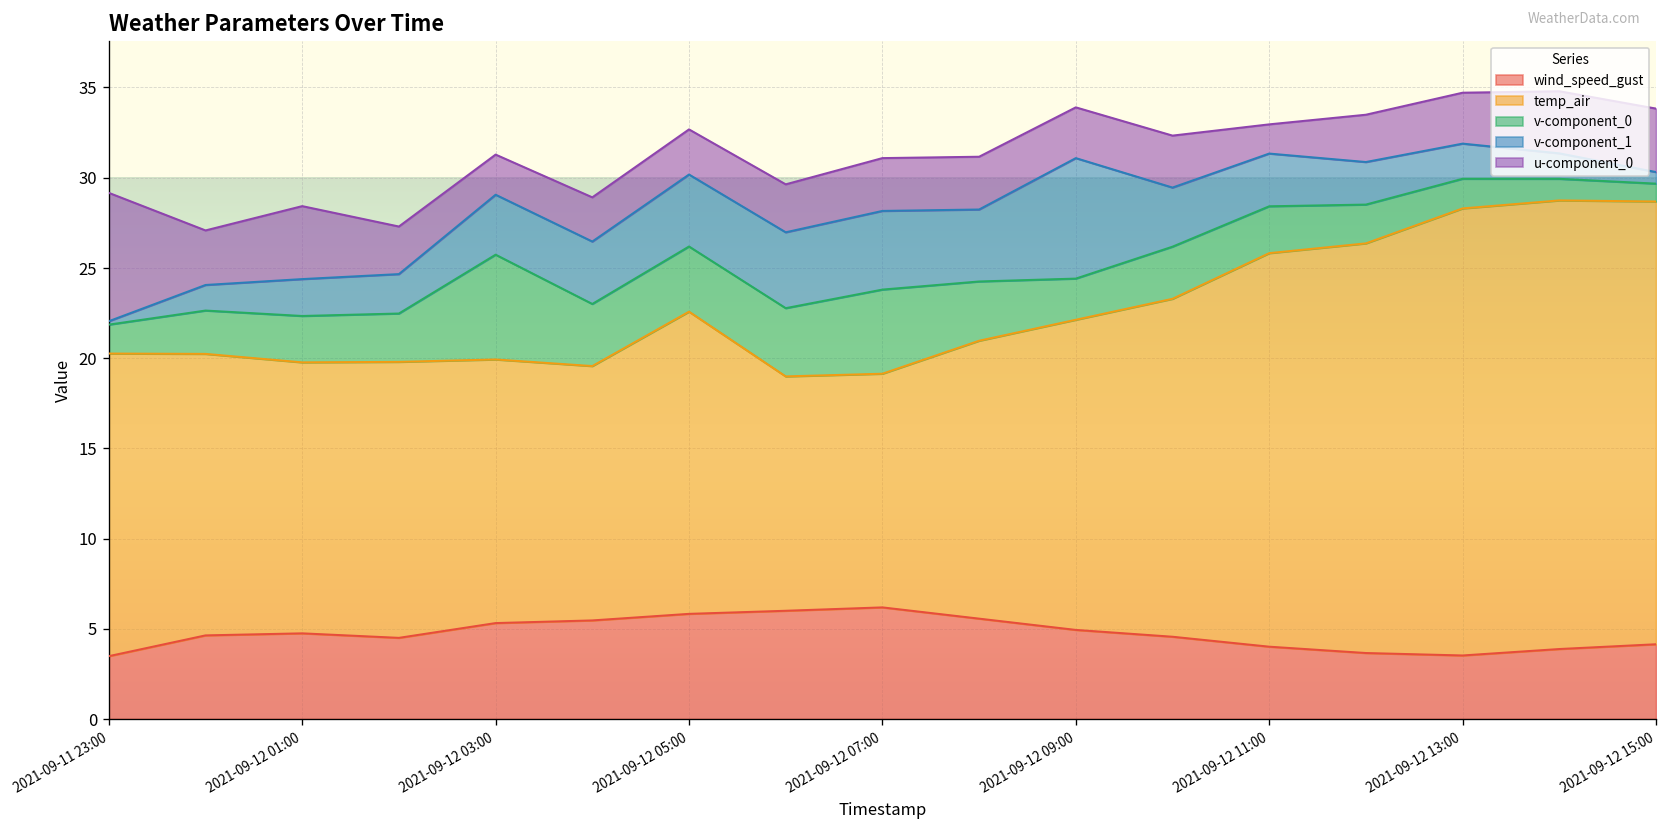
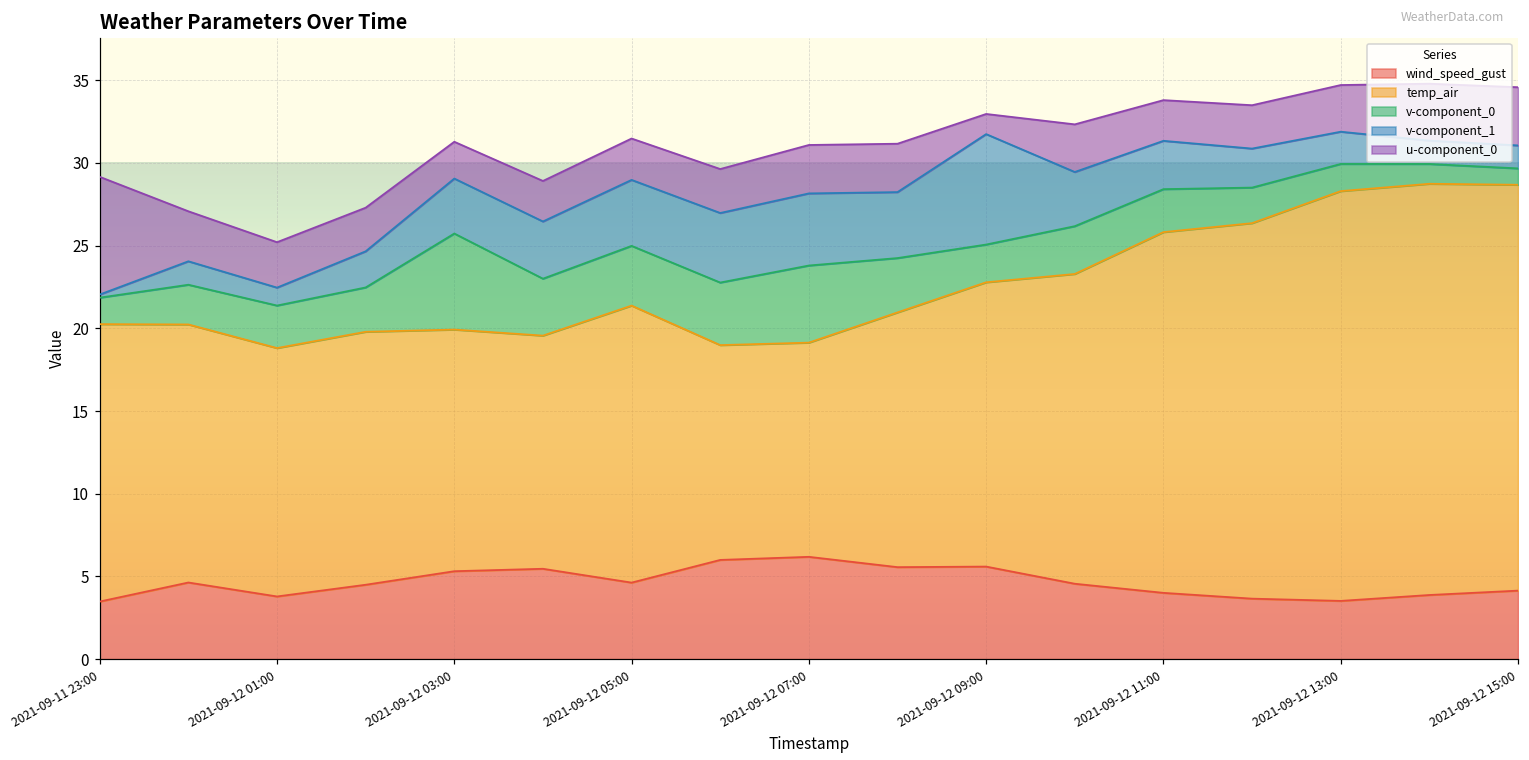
wind_speed_gust, 2021-09-12 01:00: 4.7 -> 3.8
v-component_1, 2021-09-12 01:00: 2.0 -> 1.1
u-component_0, 2021-09-12 01:00: 4.0 -> 2.7
wind_speed_gust, 2021-09-12 05:00: 5.8 -> 4.6
wind_speed_gust, 2021-09-12 09:00: 4.9 -> 5.6
u-component_0, 2021-09-12 09:00: 2.8 -> 1.2
u-component_0, 2021-09-12 11:00: 1.6 -> 2.5
v-component_1, 2021-09-12 15:00: 0.6 -> 1.4
